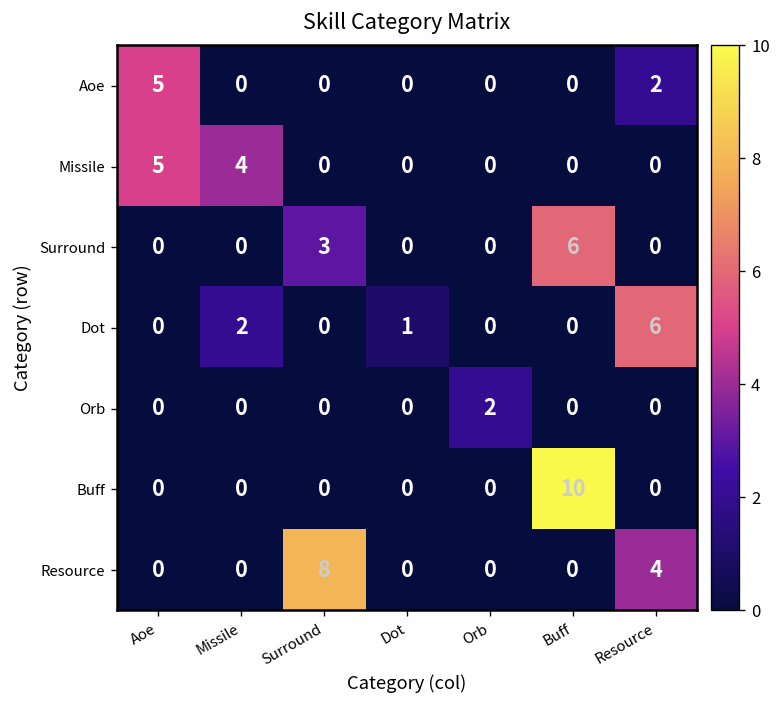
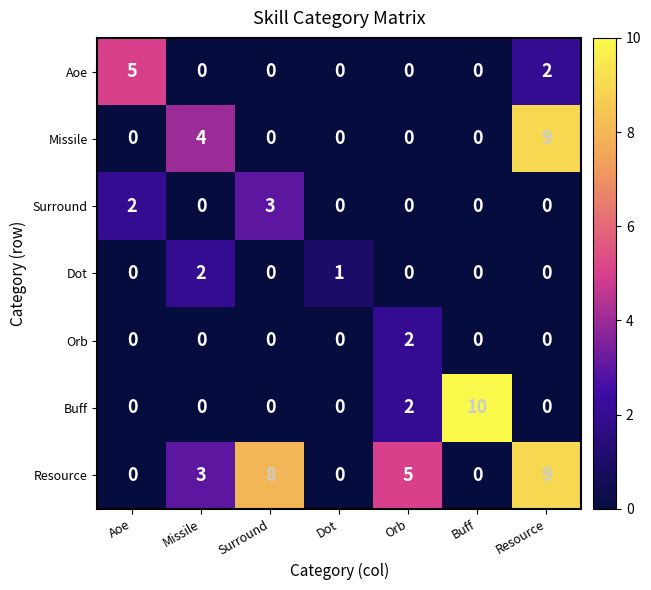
Missile, Aoe: 5 -> 0
Missile, Resource: 0 -> 9
Surround, Aoe: 0 -> 2
Surround, Buff: 6 -> 0
Dot, Resource: 6 -> 0
Buff, Orb: 0 -> 2
Resource, Missile: 0 -> 3
Resource, Orb: 0 -> 5
Resource, Resource: 4 -> 9
